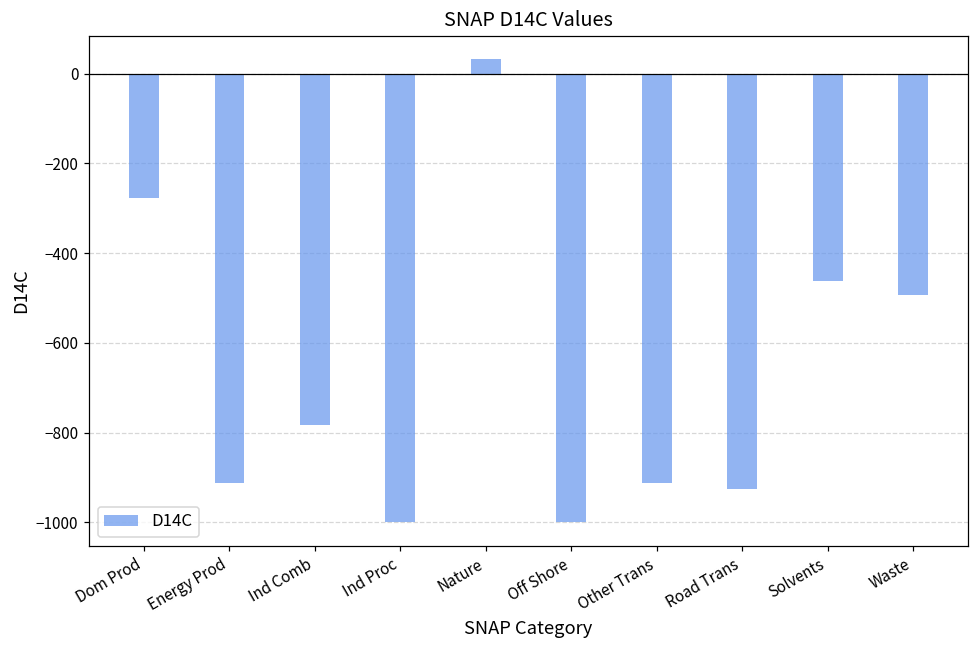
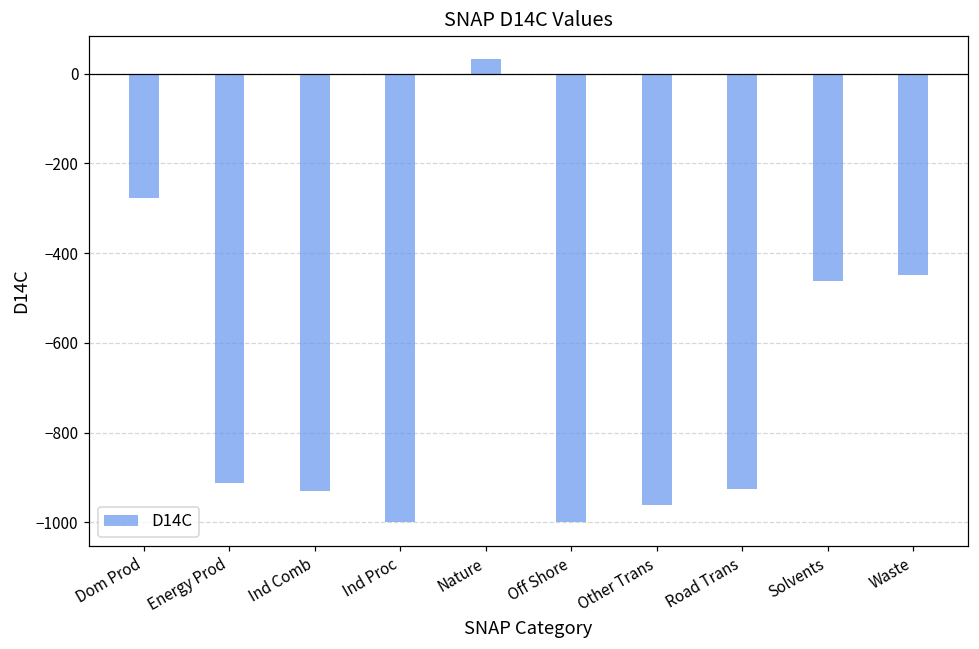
Ind Comb: -780 -> -930
Other Trans: -910 -> -960
Waste: -490 -> -450
